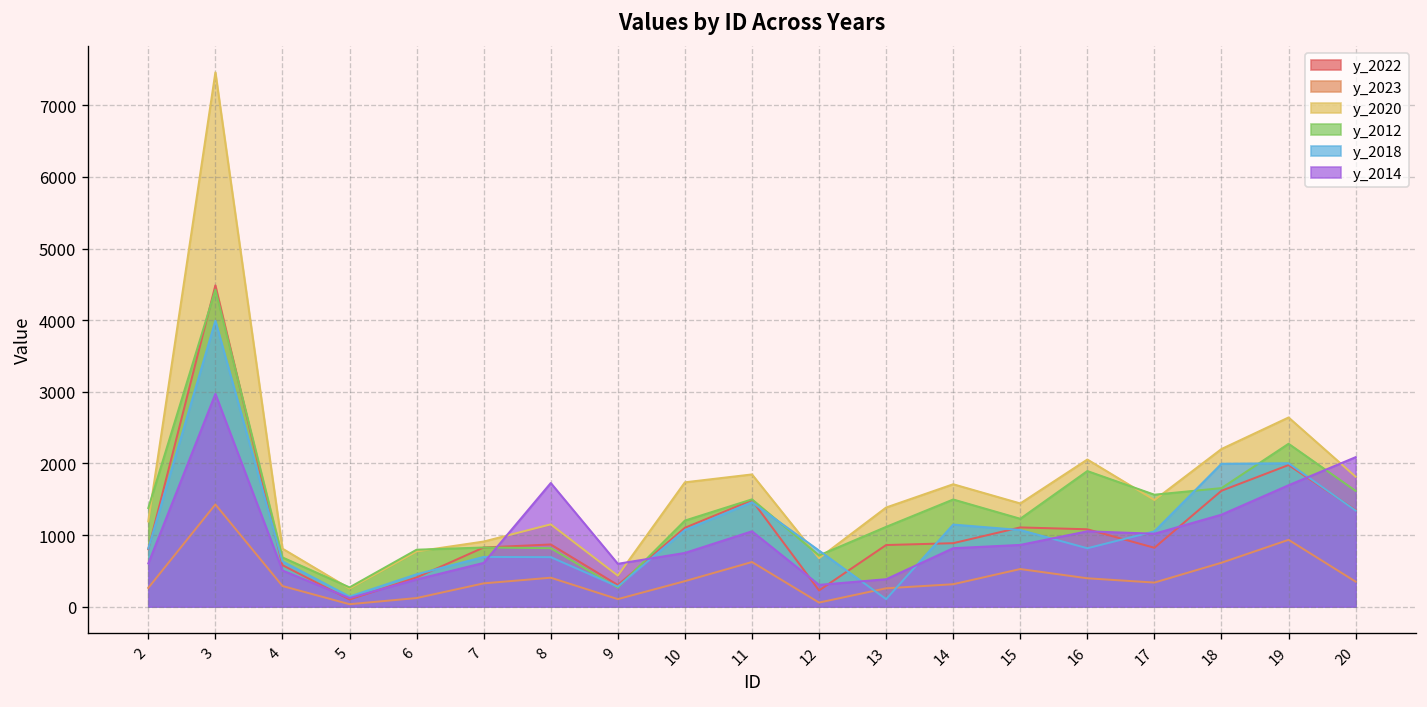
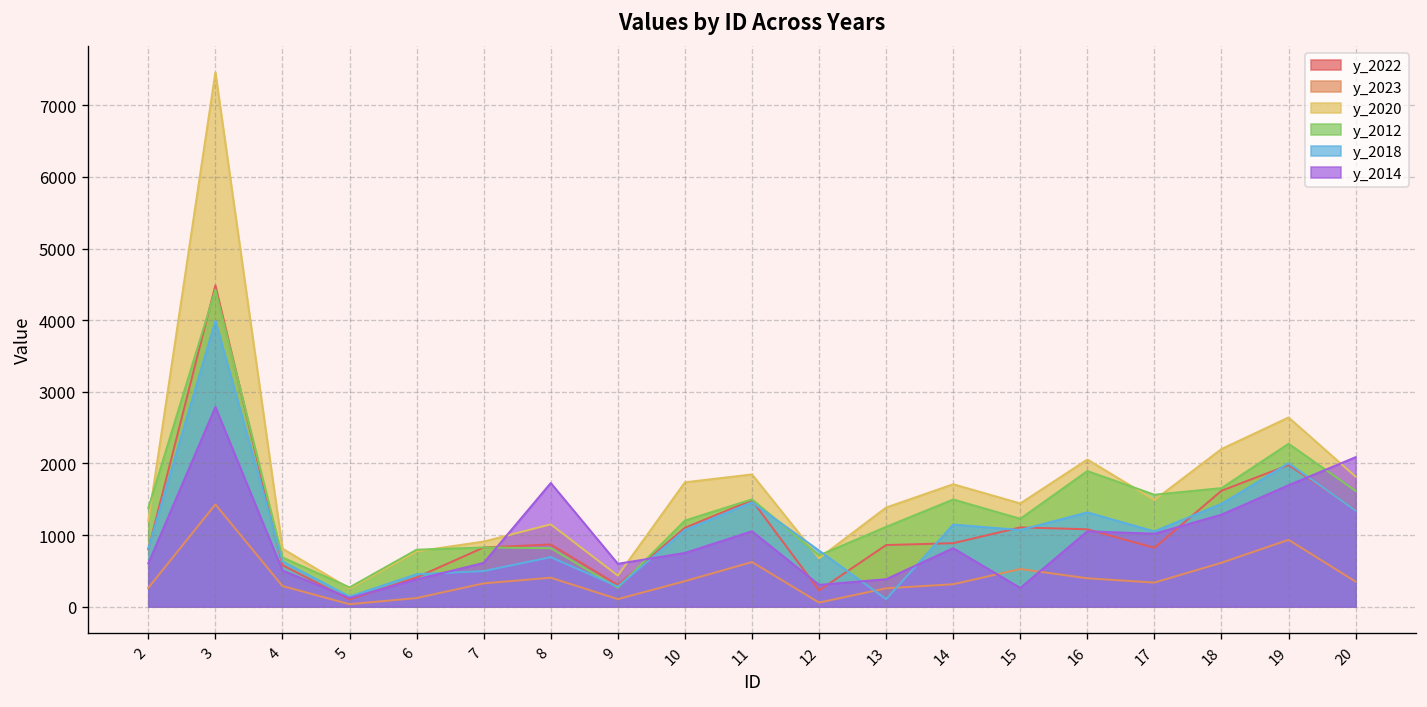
y_2014, 3: 3000 -> 2800
y_2018, 7: 700 -> 500
y_2014, 15: 900 -> 300
y_2018, 16: 800 -> 1300
y_2018, 18: 2000 -> 1400
